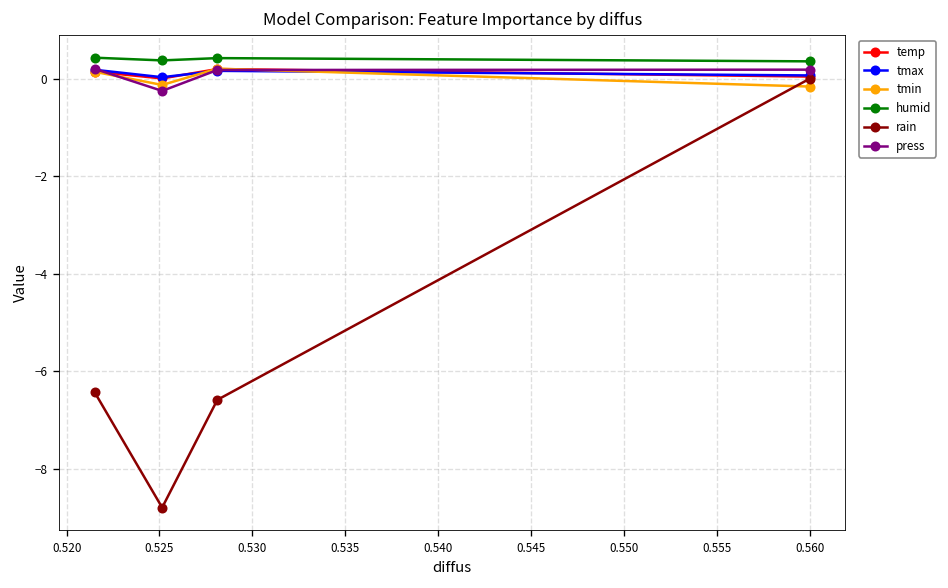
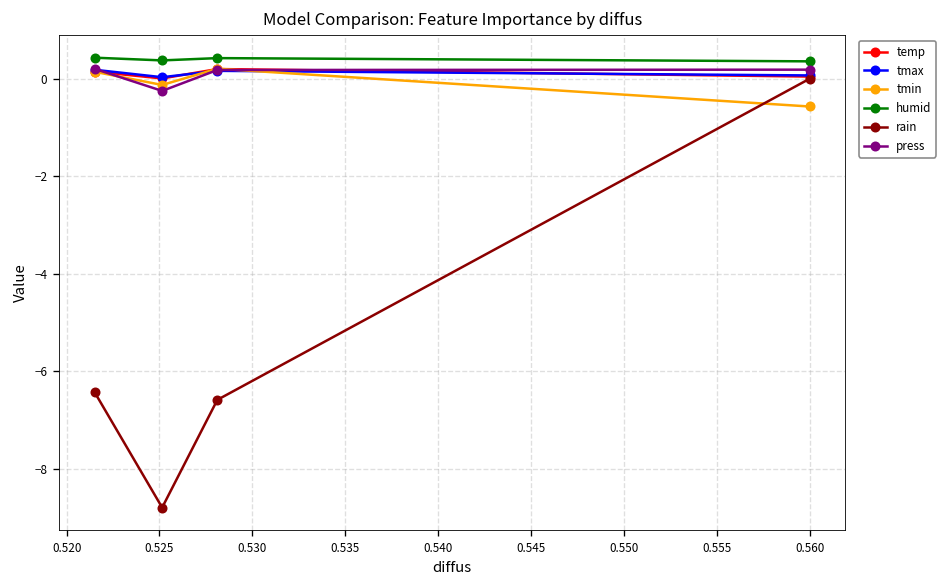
tmin, 0.560: -0.2 -> -0.6
